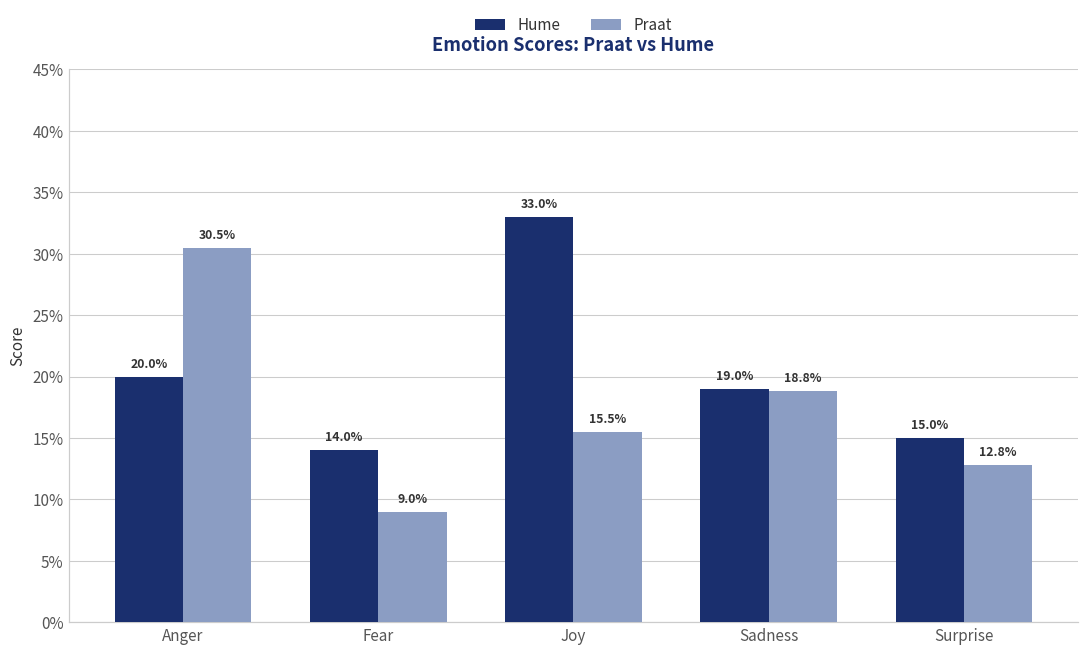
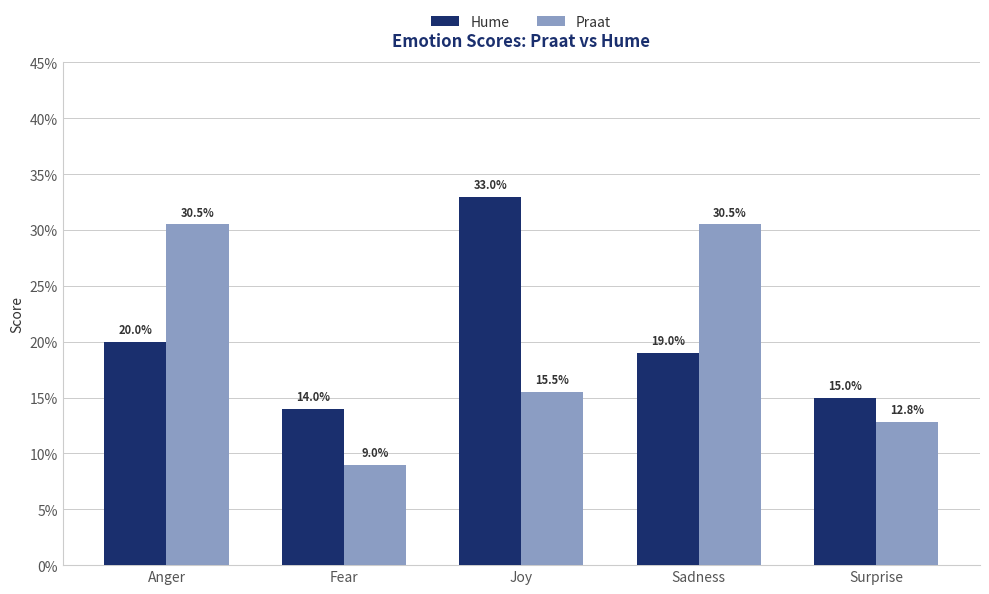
Praat, Sadness: 18.8% -> 30.5%
